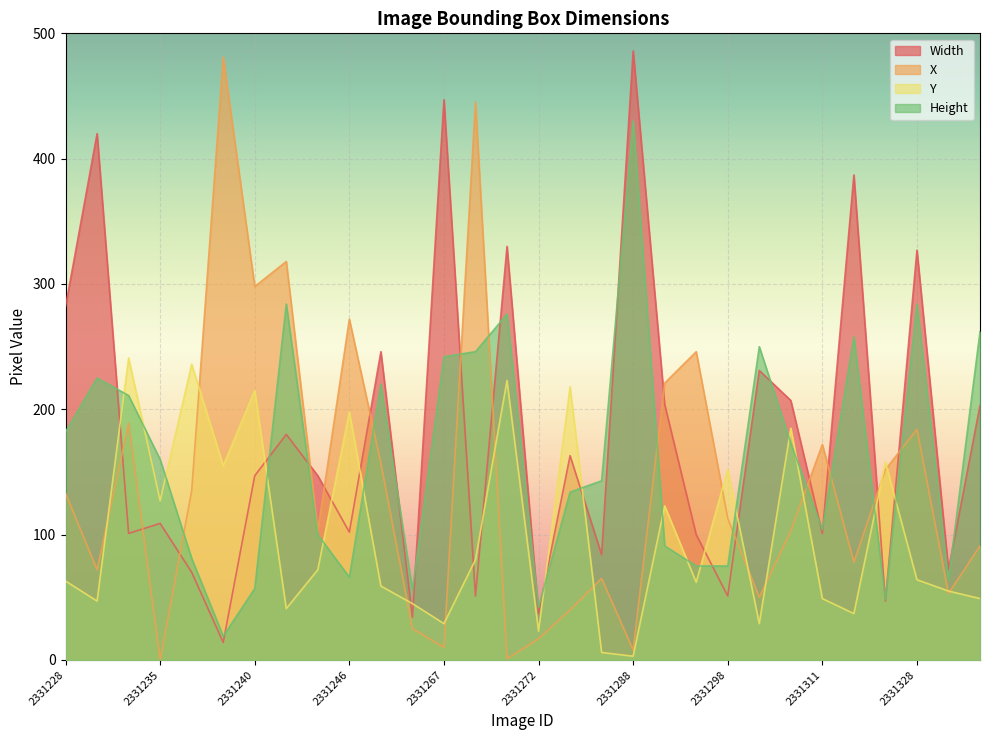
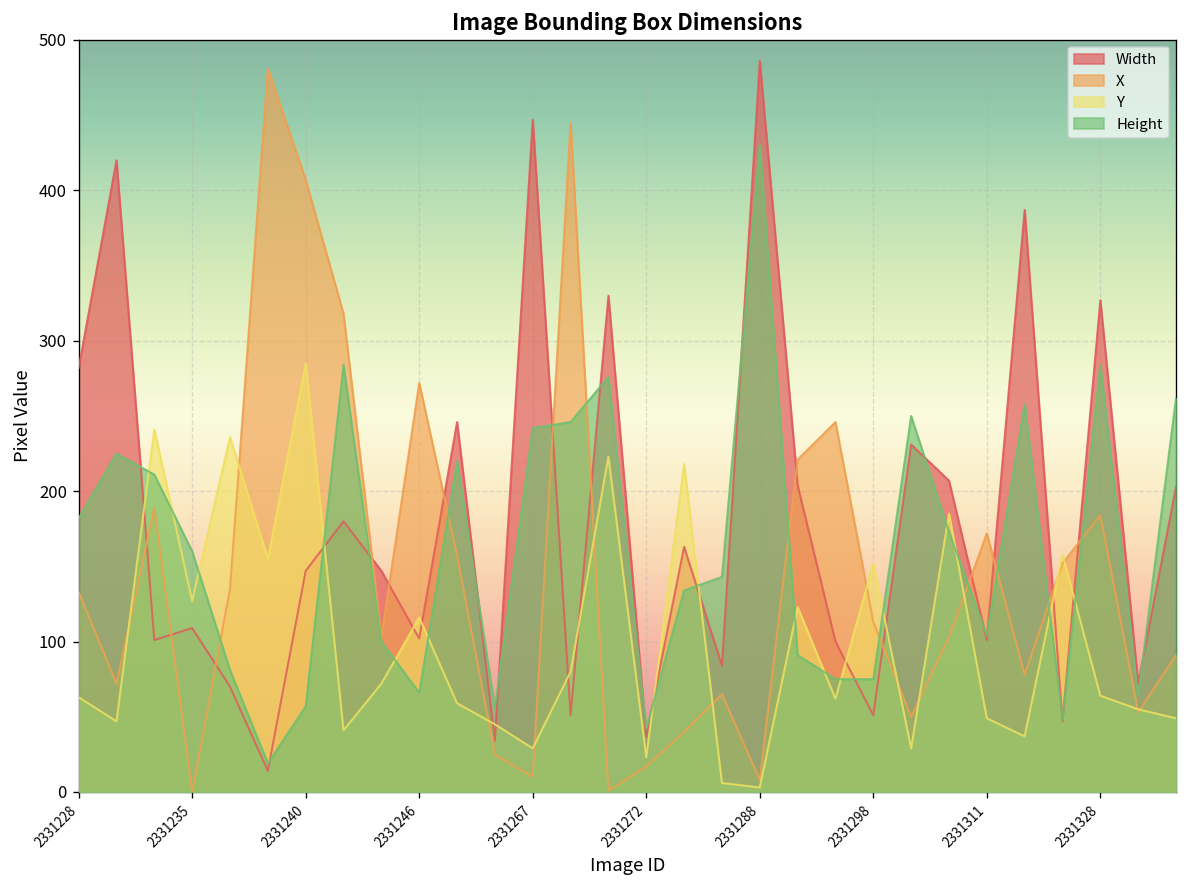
X, 2331240: 298 -> 407
Y, 2331240: 215 -> 285
Y, 2331246: 198 -> 116
